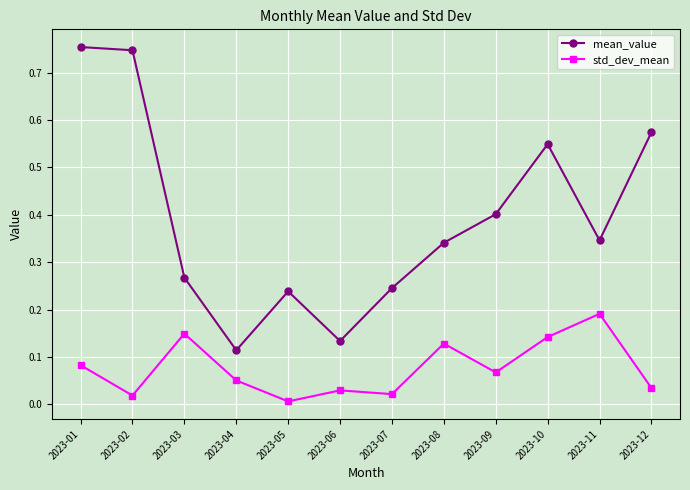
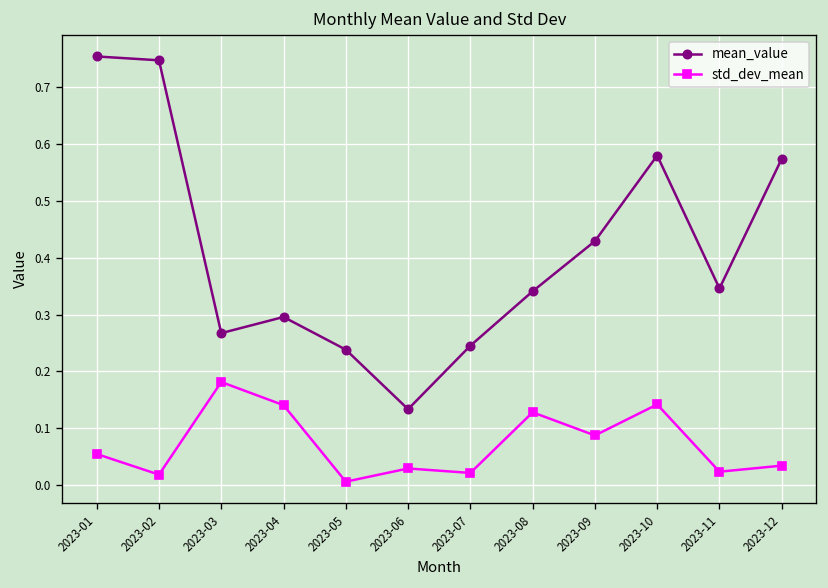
std_dev_mean, 2023-01: 0.08 -> 0.05
std_dev_mean, 2023-03: 0.15 -> 0.18
mean_value, 2023-04: 0.11 -> 0.30
std_dev_mean, 2023-04: 0.05 -> 0.14
mean_value, 2023-09: 0.40 -> 0.43
std_dev_mean, 2023-09: 0.07 -> 0.09
mean_value, 2023-10: 0.55 -> 0.58
std_dev_mean, 2023-11: 0.19 -> 0.02
